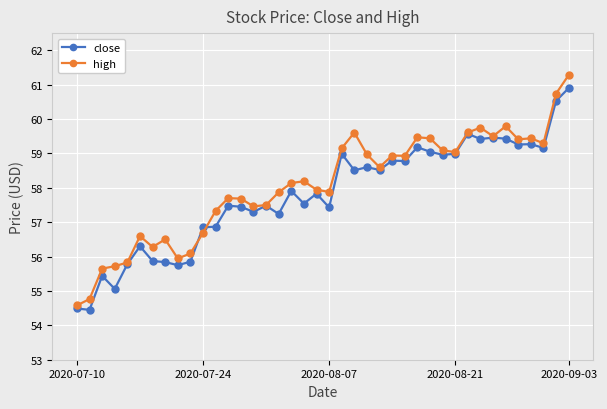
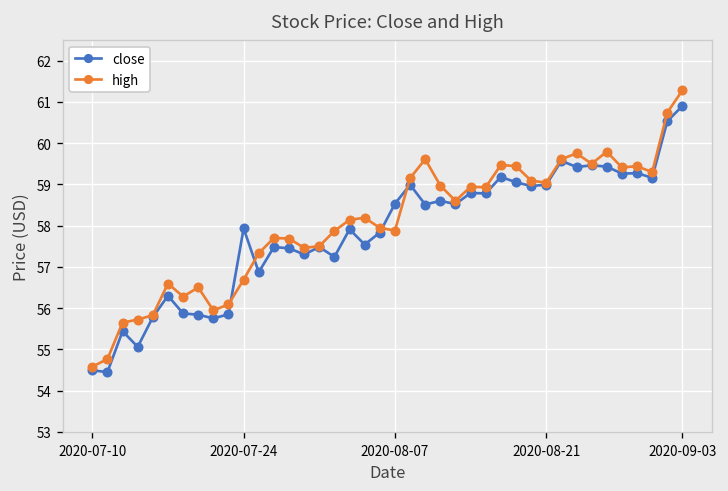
close, 2020-07-24: 56.9 -> 57.9
close, 2020-08-07: 57.4 -> 58.5
